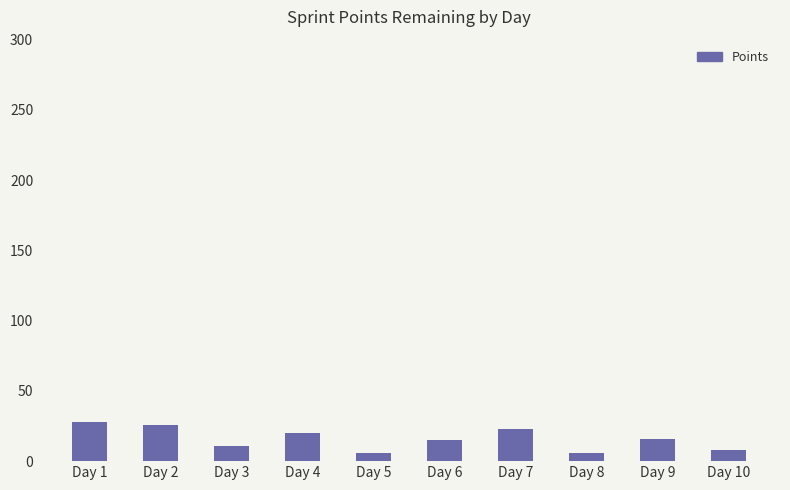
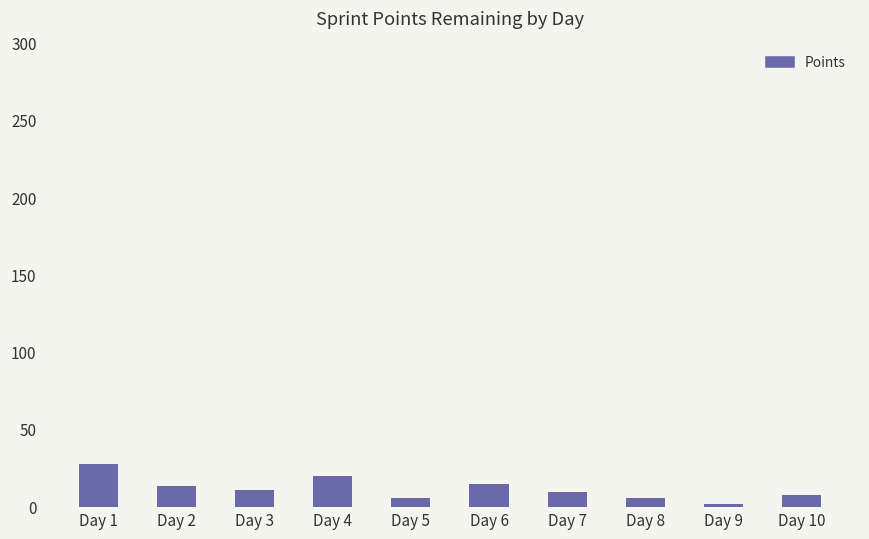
Day 2: 26 -> 14
Day 7: 23 -> 10
Day 9: 16 -> 2
